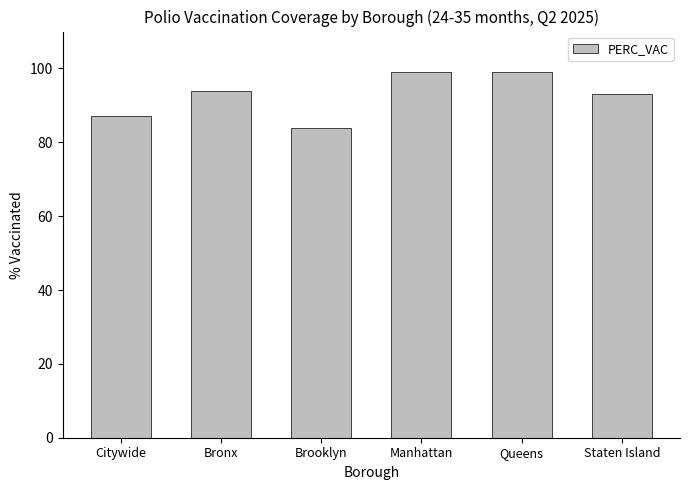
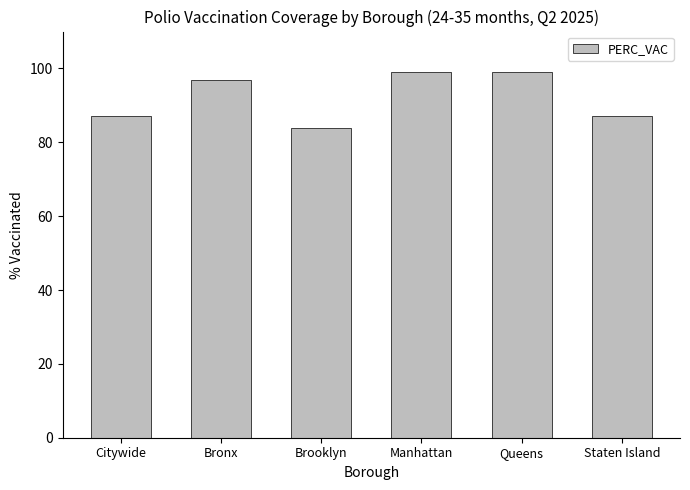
Bronx: 94 -> 97
Staten Island: 93 -> 87
